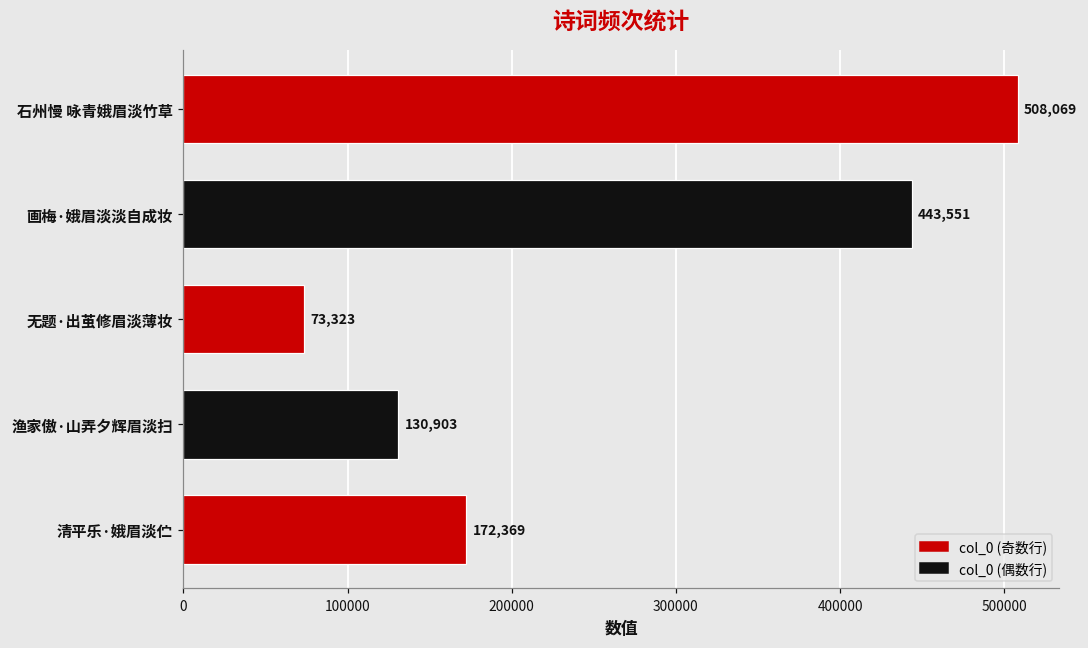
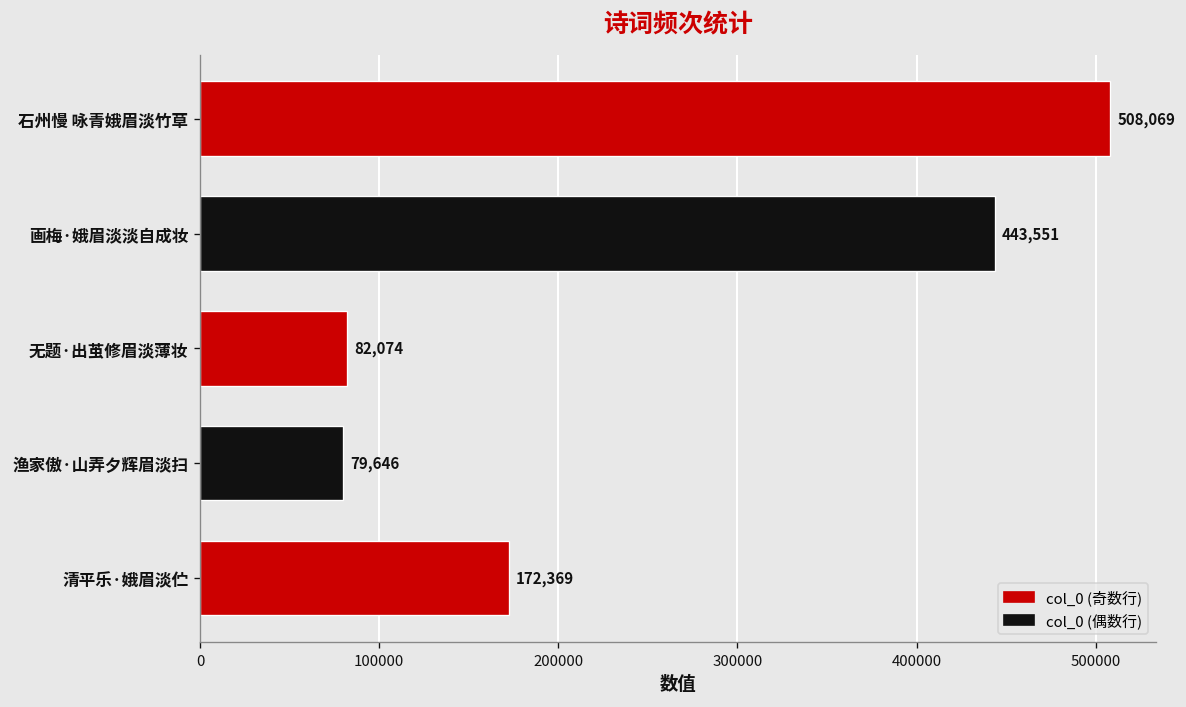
无题·出茧修眉淡薄妆: 73,323 -> 82,074
渔家傲·山弄夕辉眉淡扫: 130,903 -> 79,646
